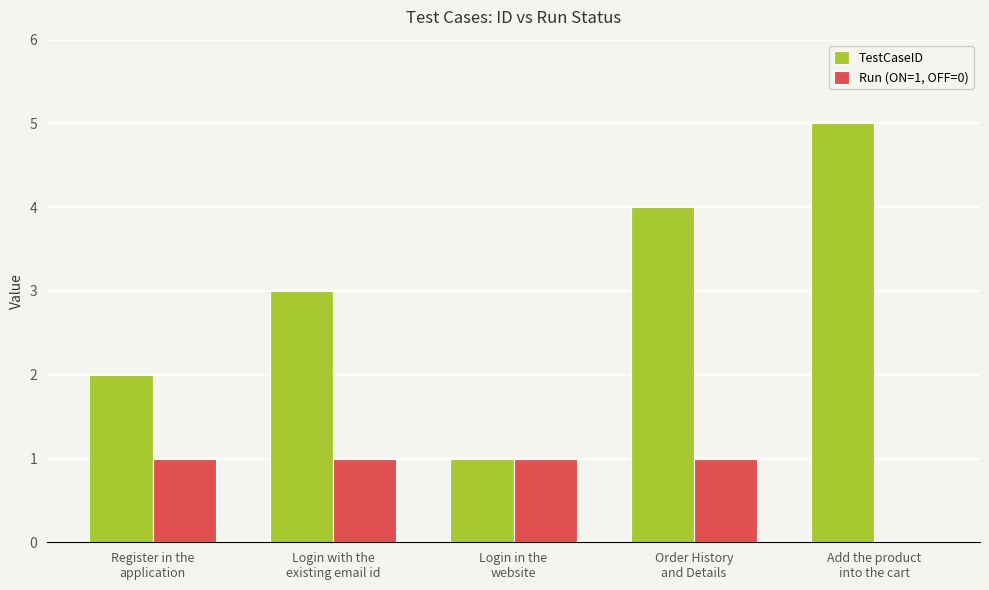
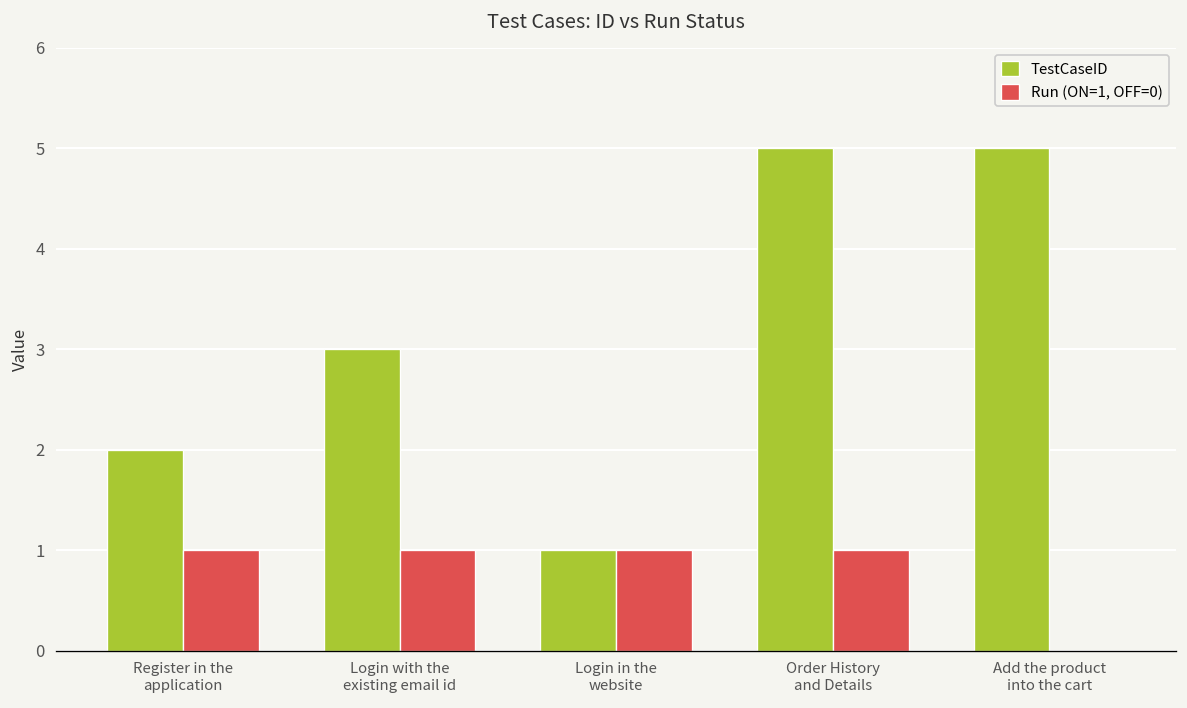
TestCaseID, Order History and Details: 4 -> 5
